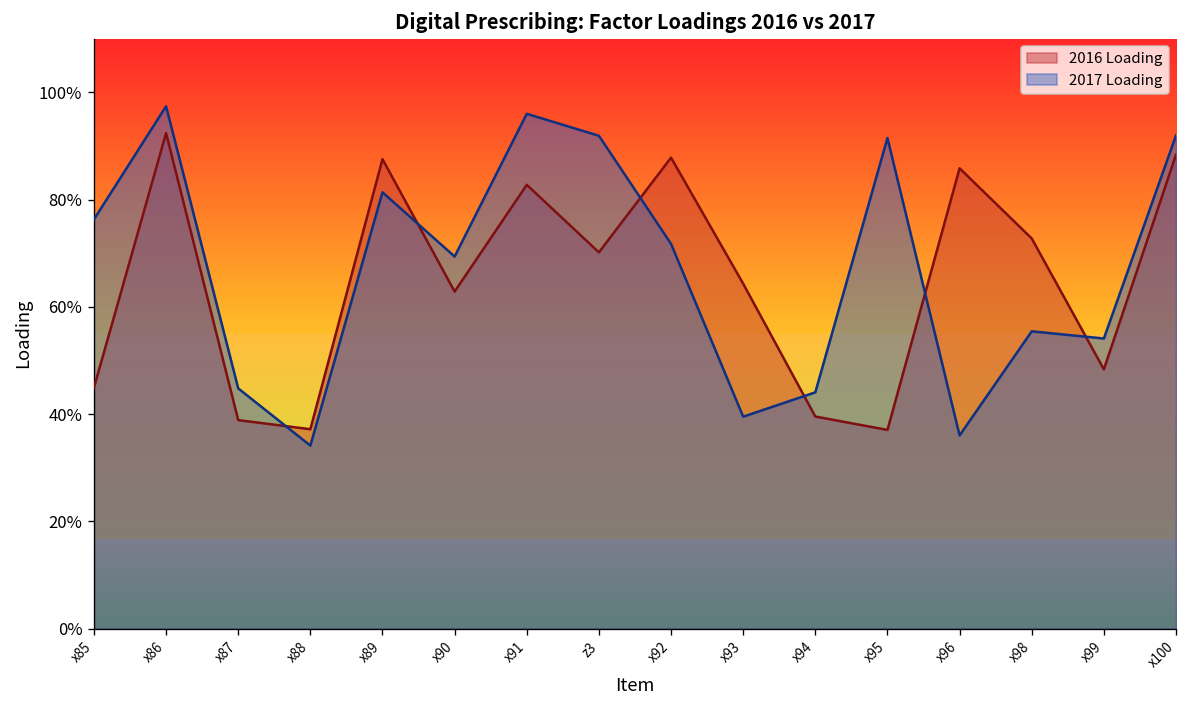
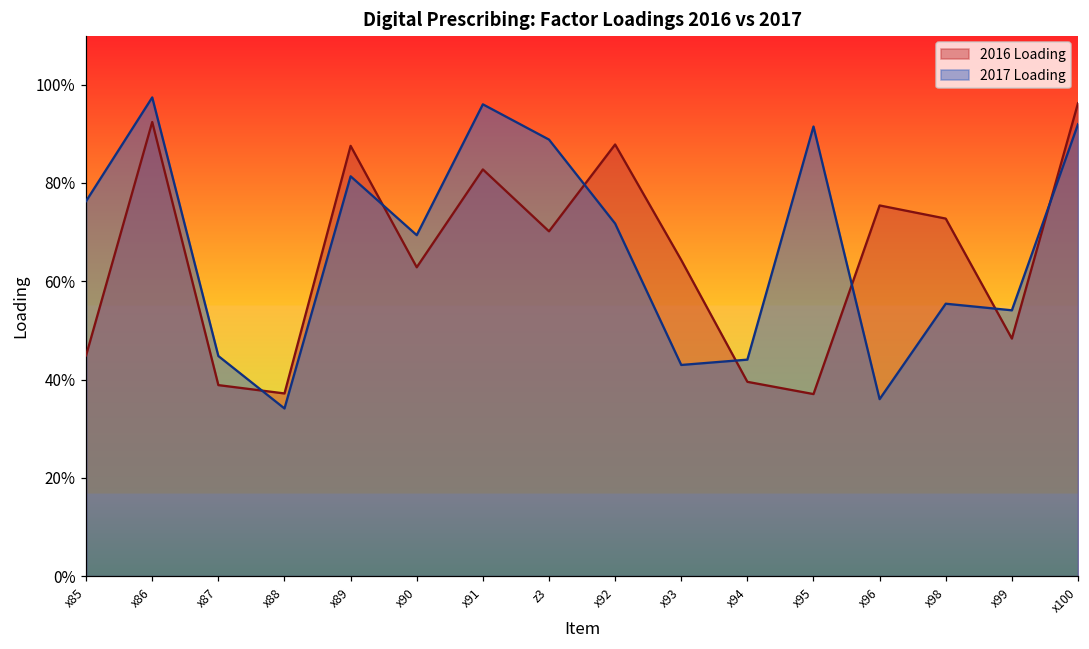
2017 Loading, z3: 92% -> 89%
2017 Loading, x93: 40% -> 43%
2016 Loading, x96: 86% -> 75%
2016 Loading, x100: 88% -> 96%
